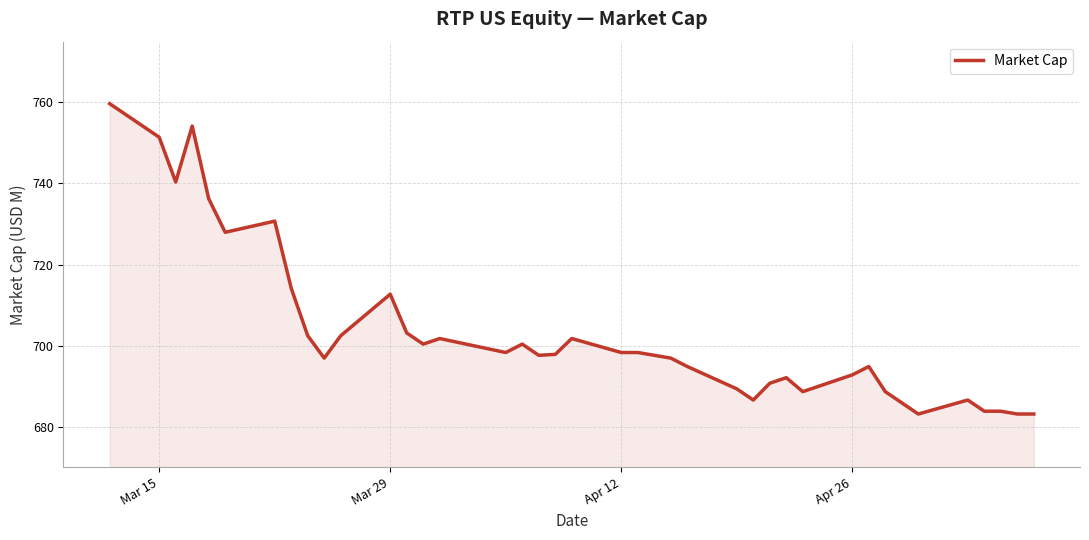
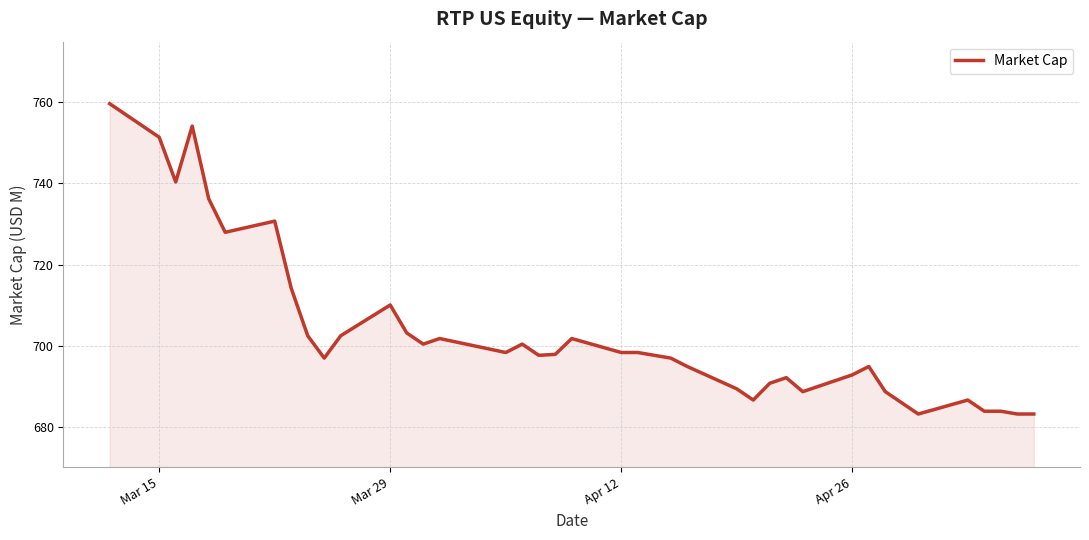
Mar 29: 713 -> 710
